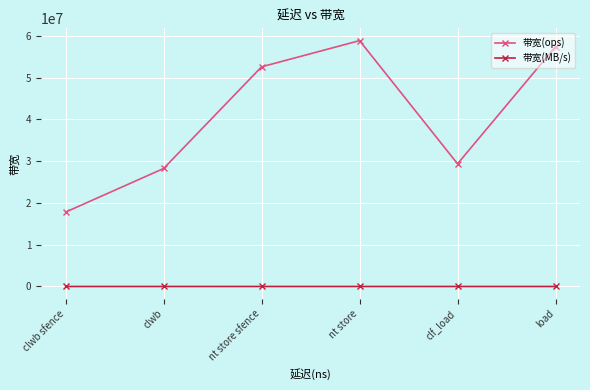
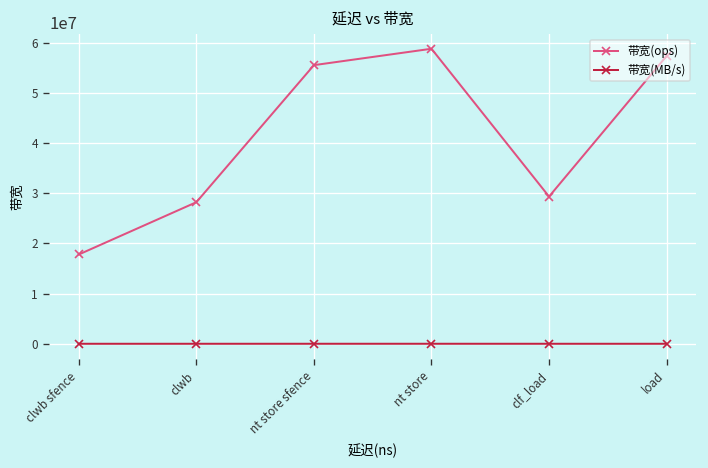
带宽(ops), nt store sfence: 53000000 -> 56000000
